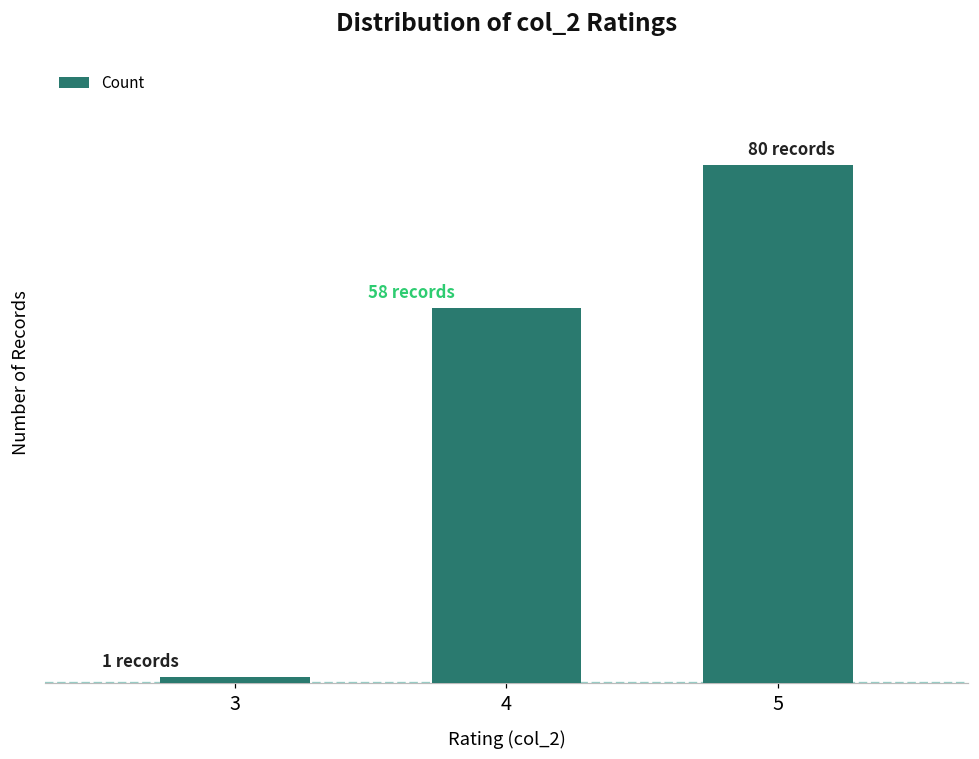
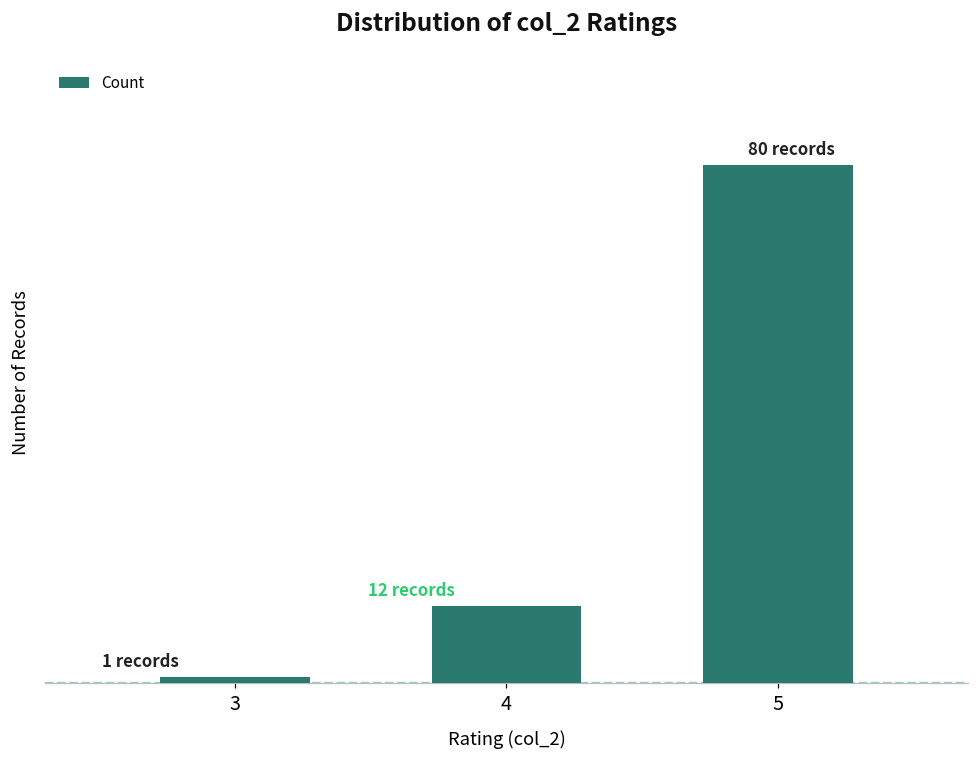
4: 58 -> 12
